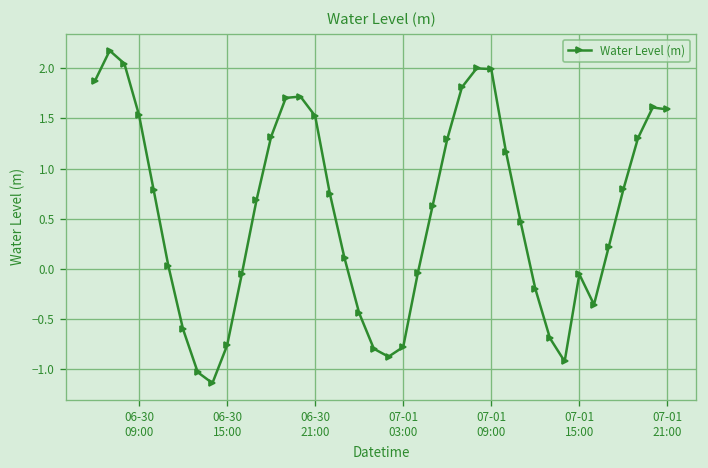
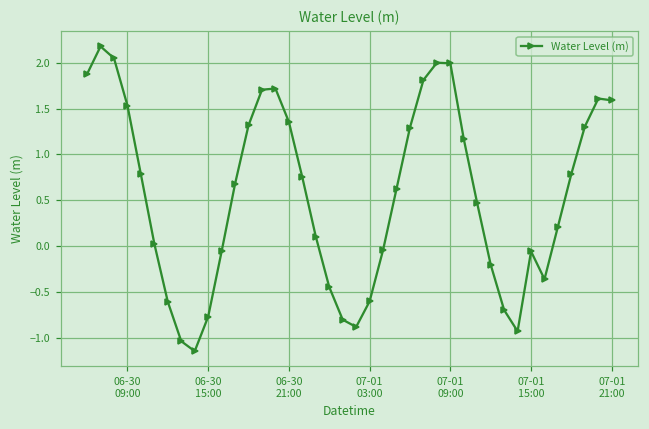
06-30 21:00: 1.5 -> 1.4
07-01 03:00: -0.8 -> -0.6
